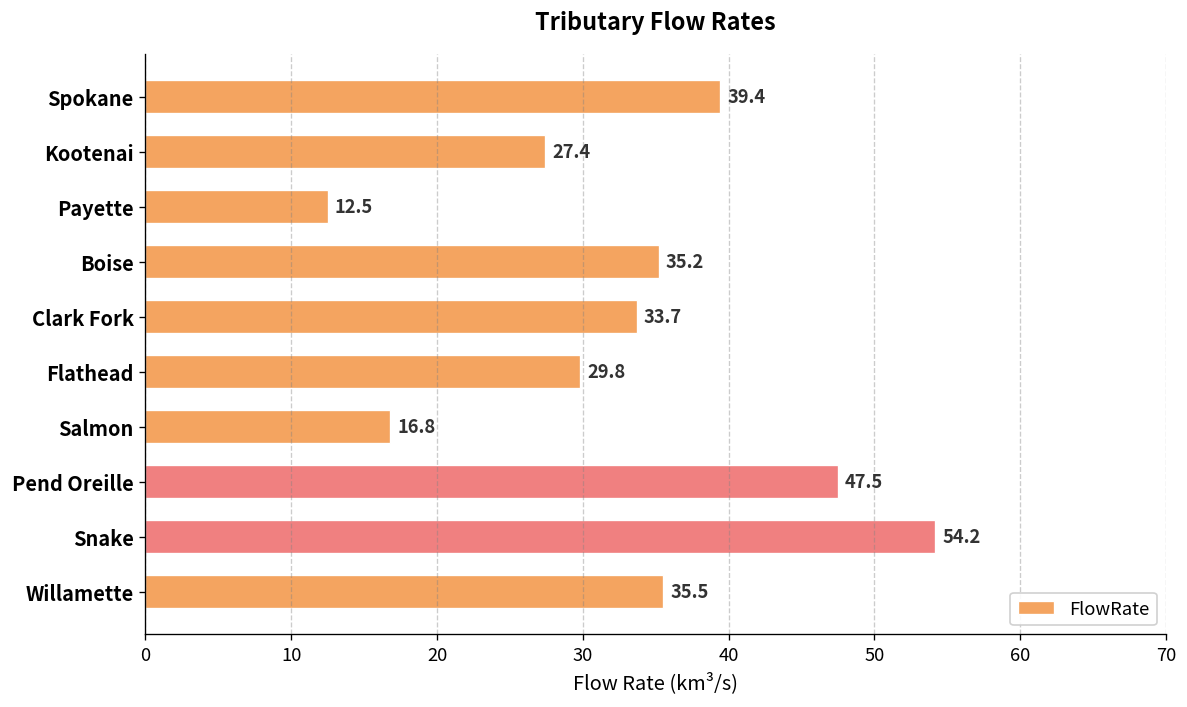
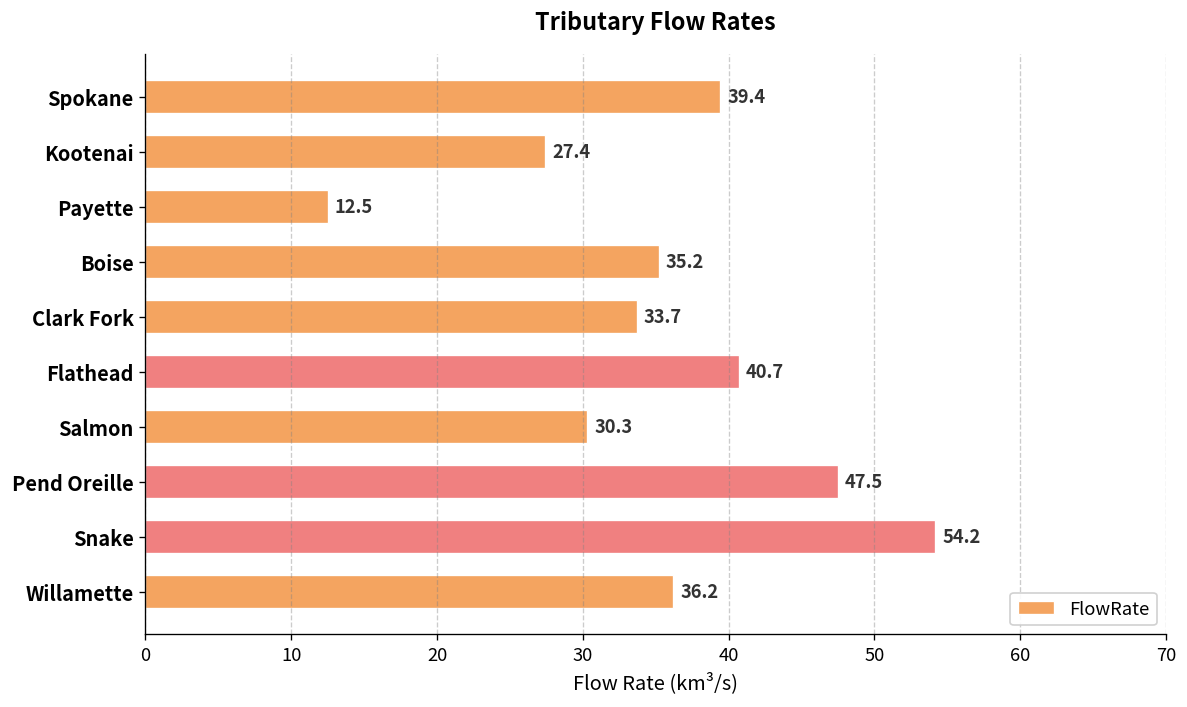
Flathead: 29.8 -> 40.7
Salmon: 16.8 -> 30.3
Willamette: 35.5 -> 36.2
